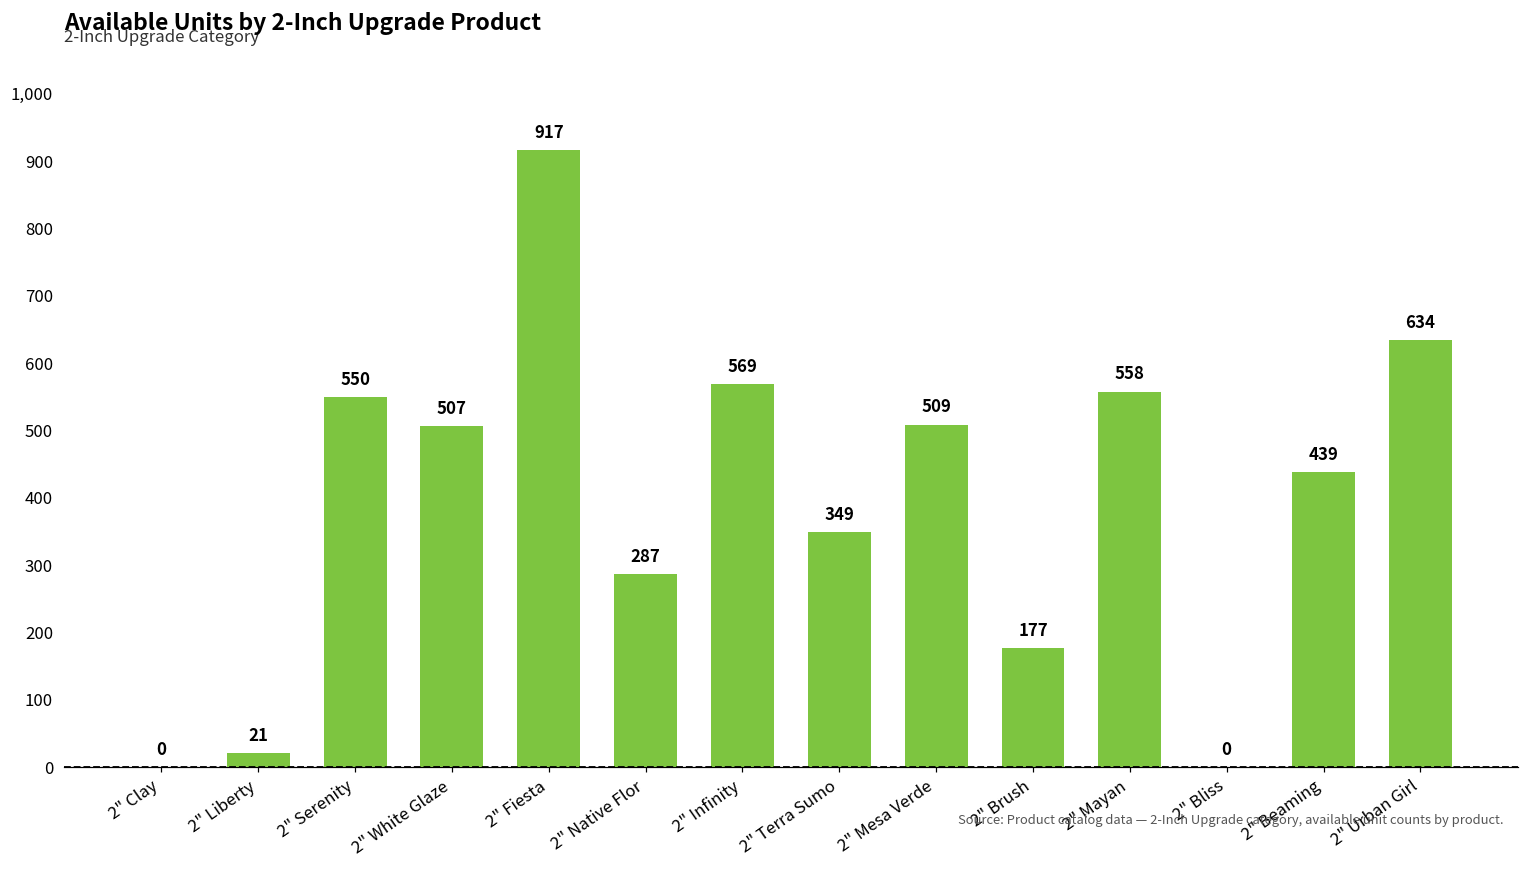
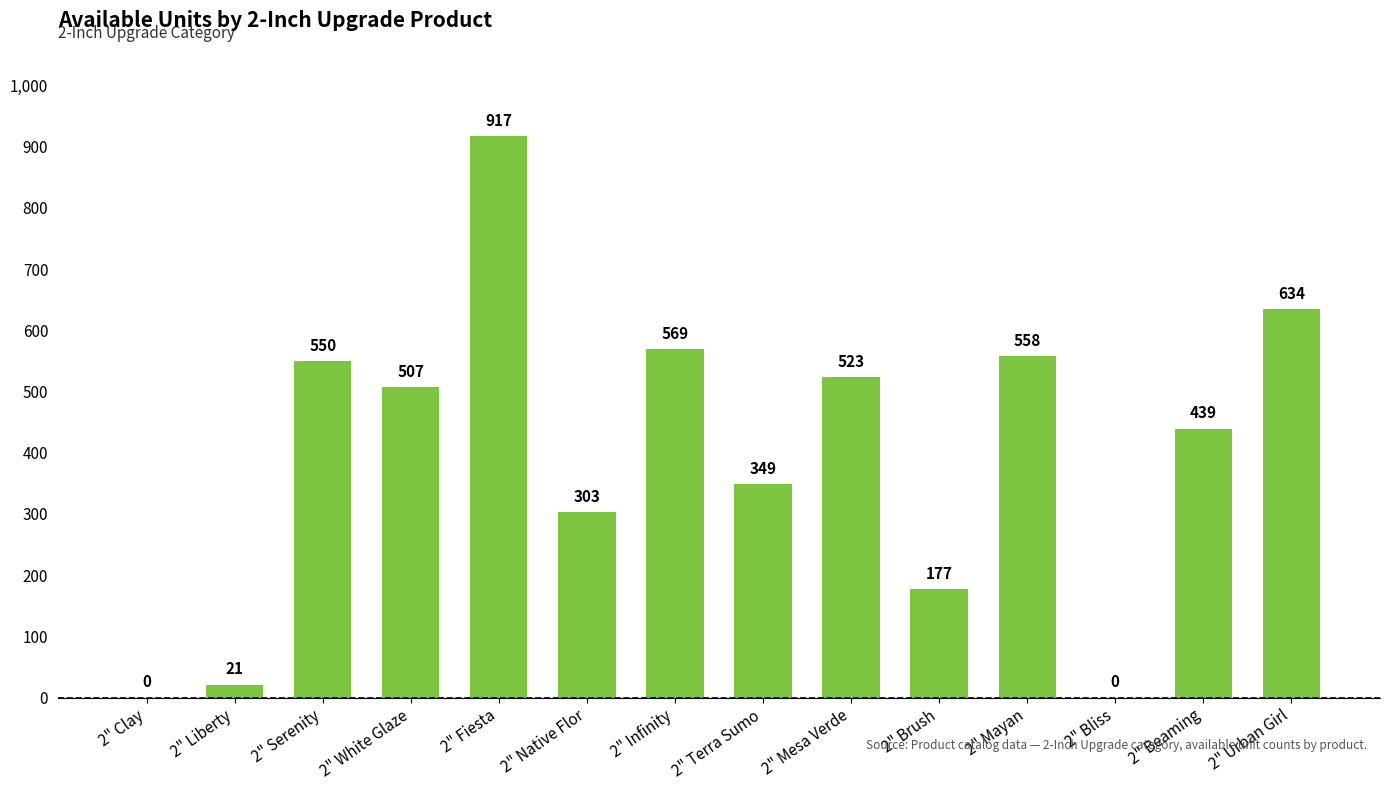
2" Native Flor: 287 -> 303
2" Mesa Verde: 509 -> 523
